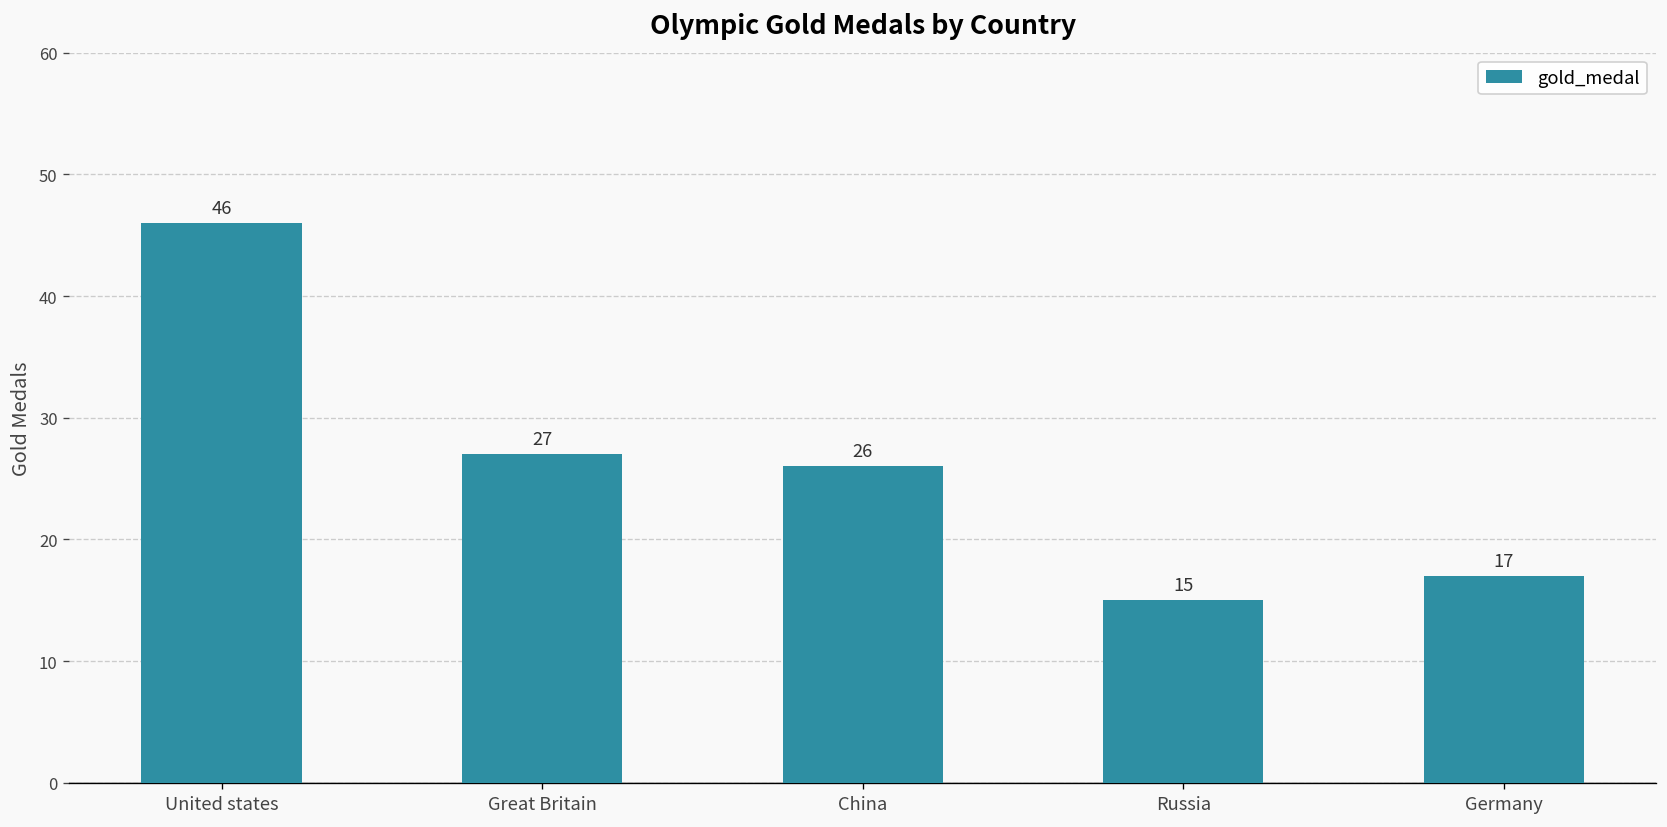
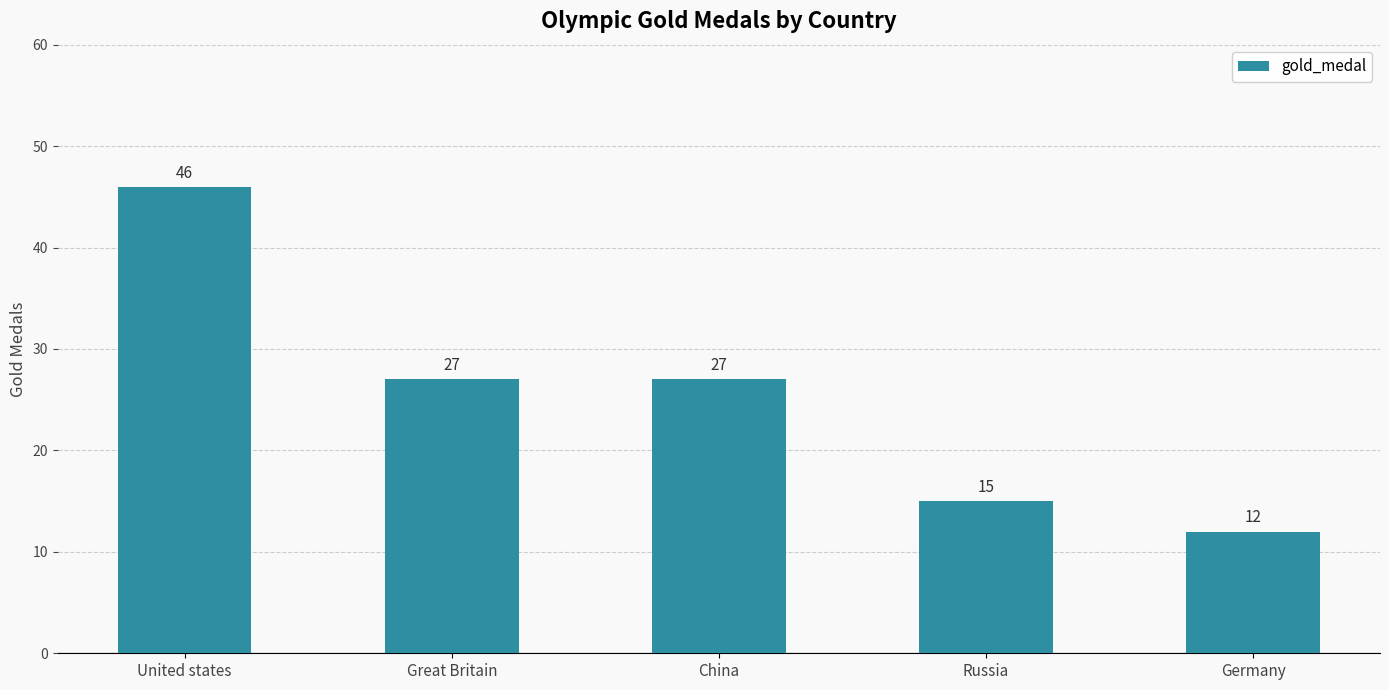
China: 26 -> 27
Germany: 17 -> 12
